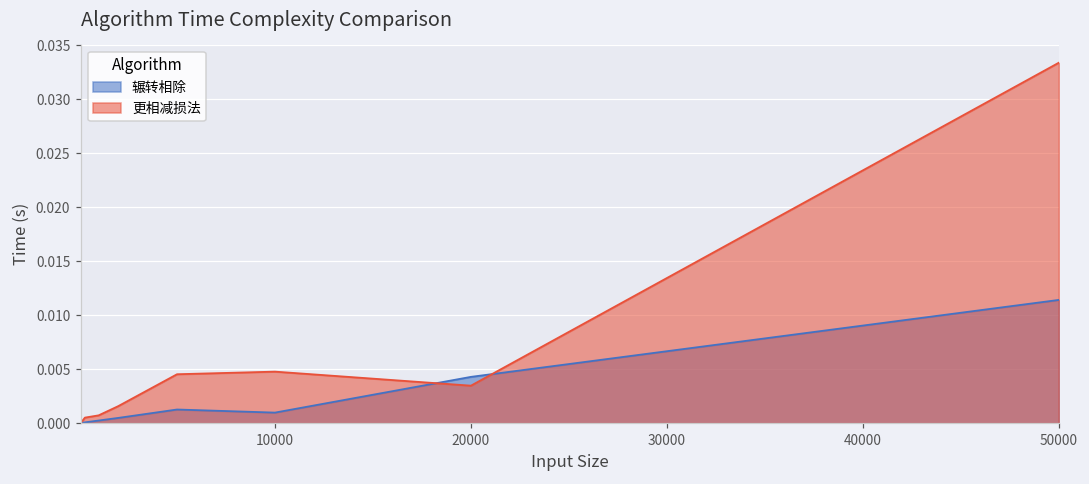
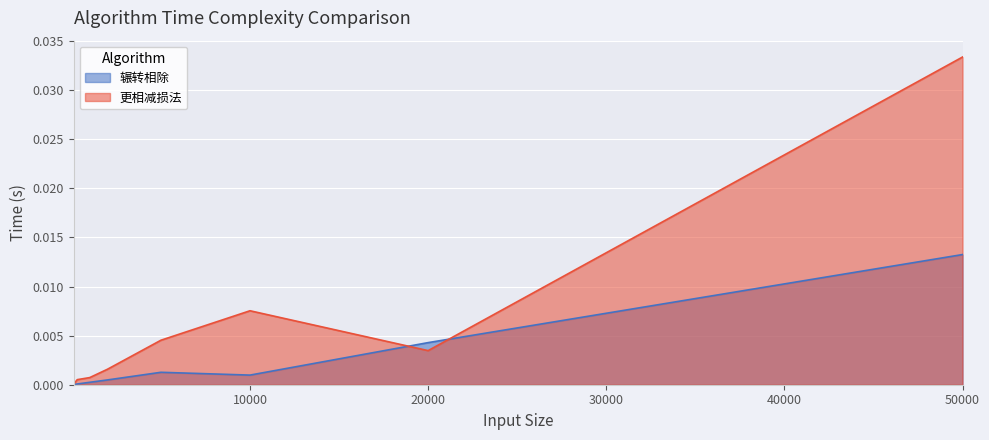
更相减损法, 10000: 0.005 -> 0.008
辗转相除, 50000: 0.011 -> 0.013
